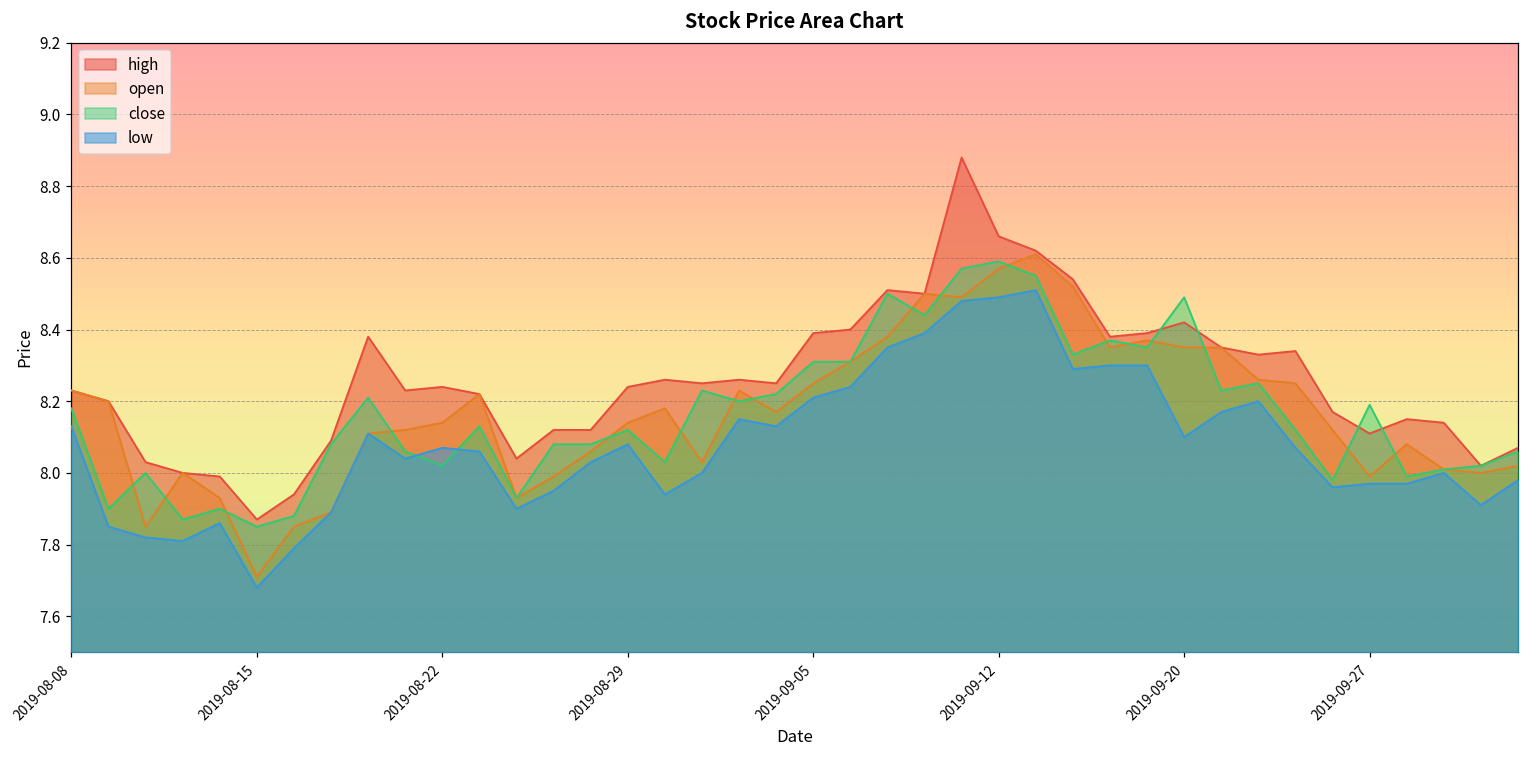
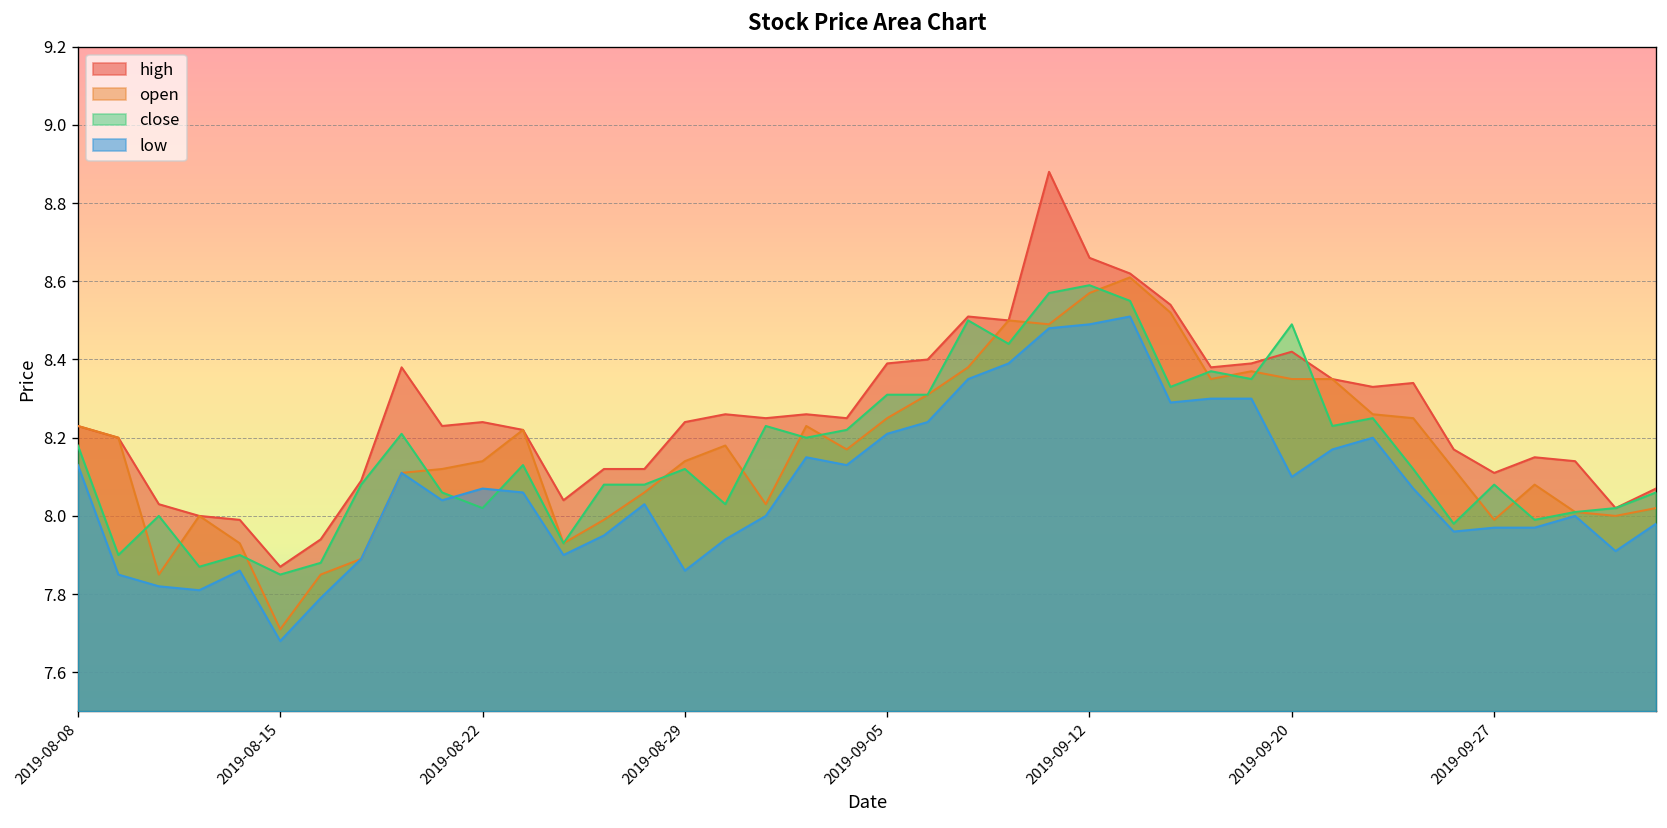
low, 2019-08-29: 8.08 -> 7.86
close, 2019-09-27: 8.19 -> 8.08
